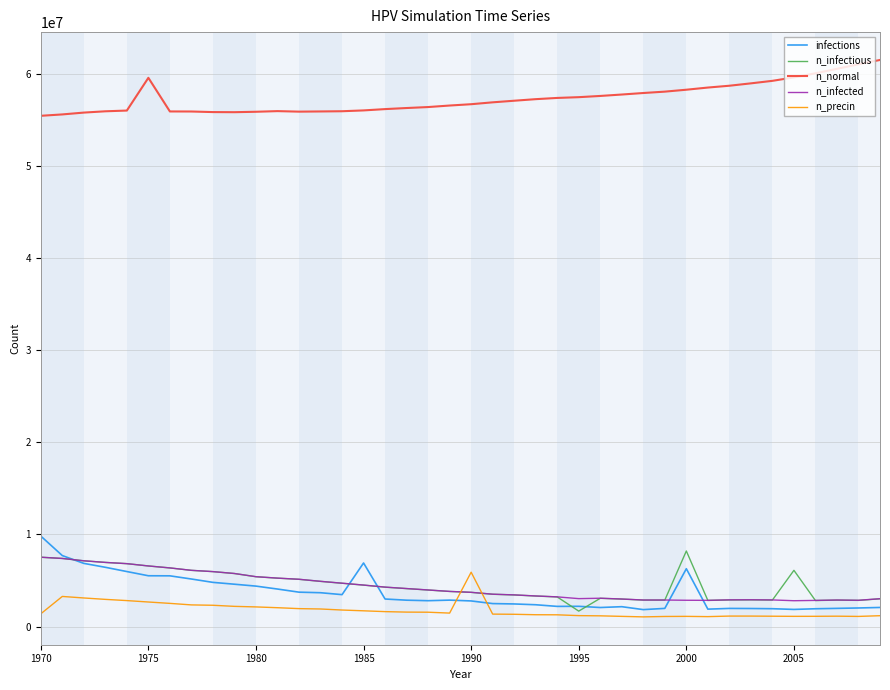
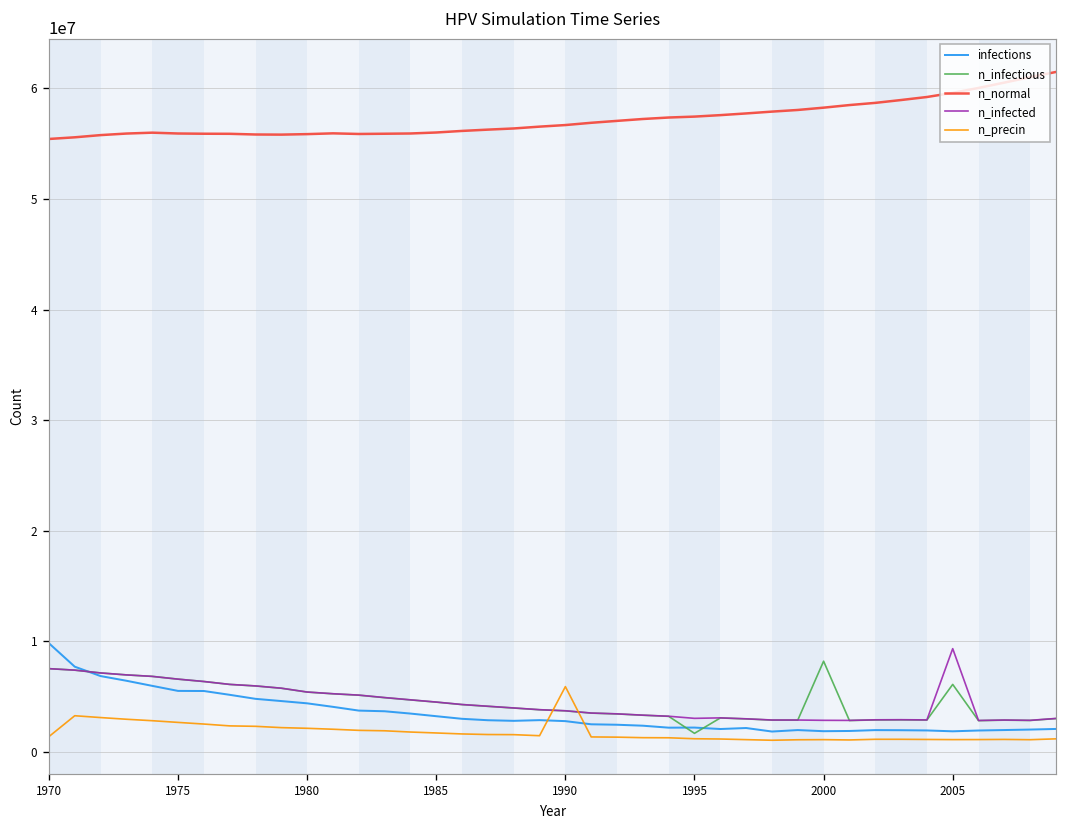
n_normal, 1975: 60000000 -> 56000000
infections, 1985: 7000000 -> 3000000
infections, 2000: 6000000 -> 2000000
n_infected, 2005: 3000000 -> 9000000
